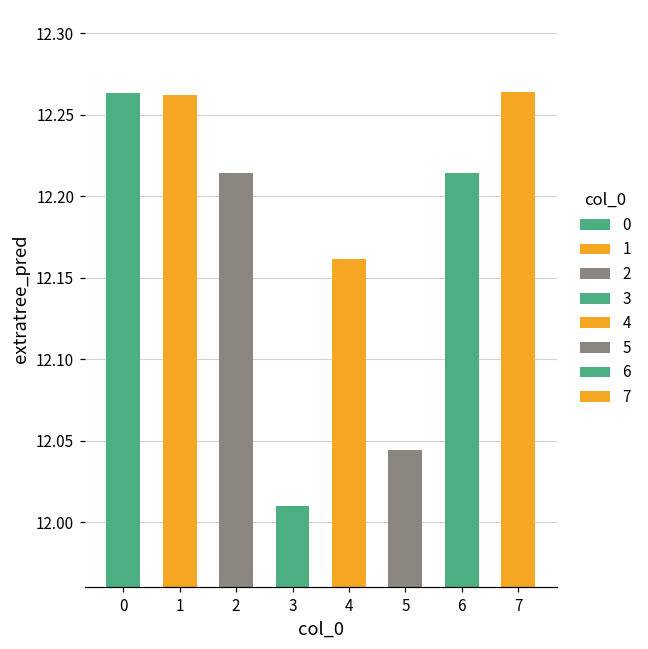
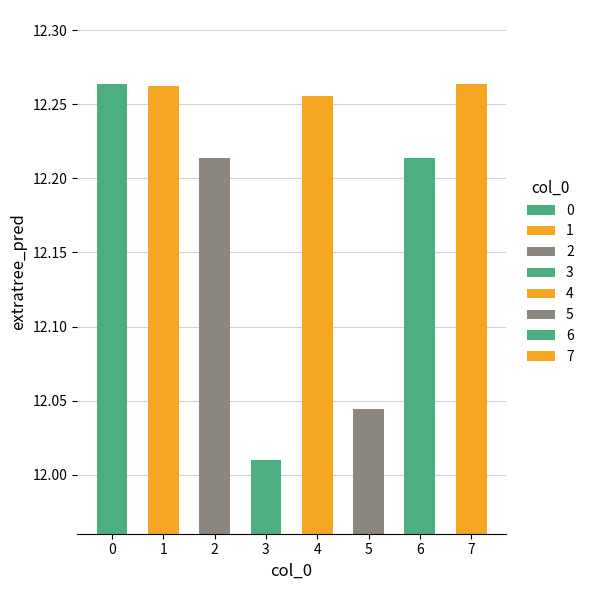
4: 12.161 -> 12.255
